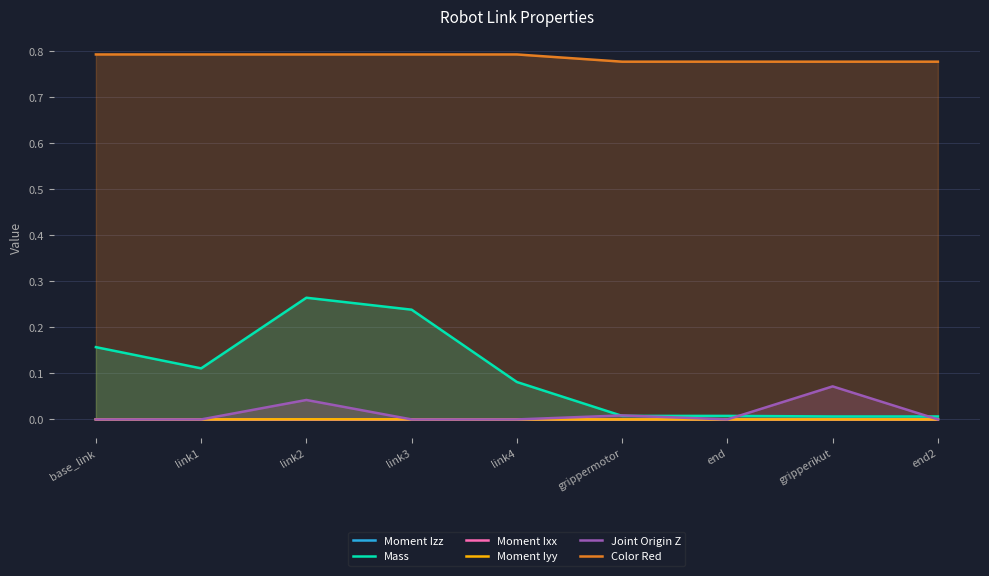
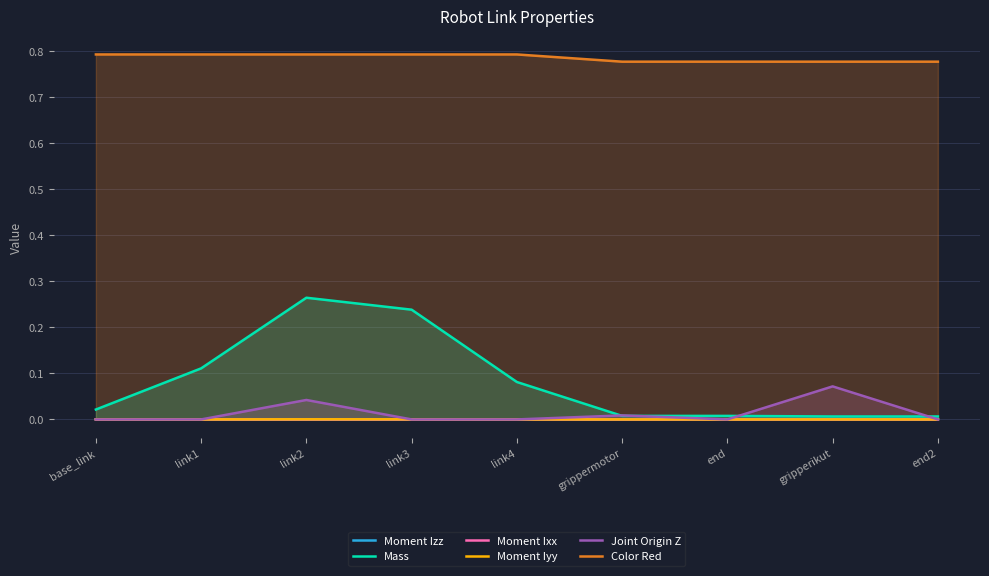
Mass, base_link: 0.16 -> 0.02
